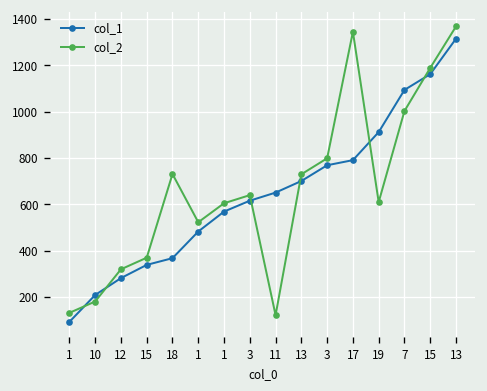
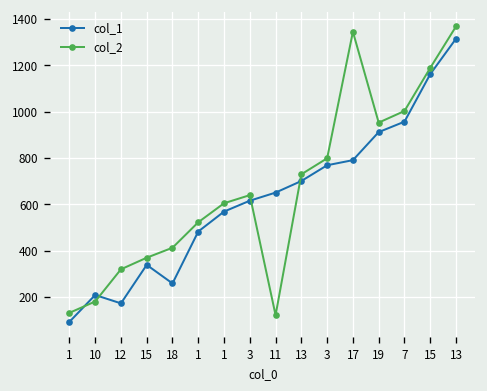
col_1, 12: 280 -> 170
col_1, 18: 370 -> 260
col_2, 18: 730 -> 410
col_2, 19: 610 -> 950
col_1, 7: 1090 -> 960
